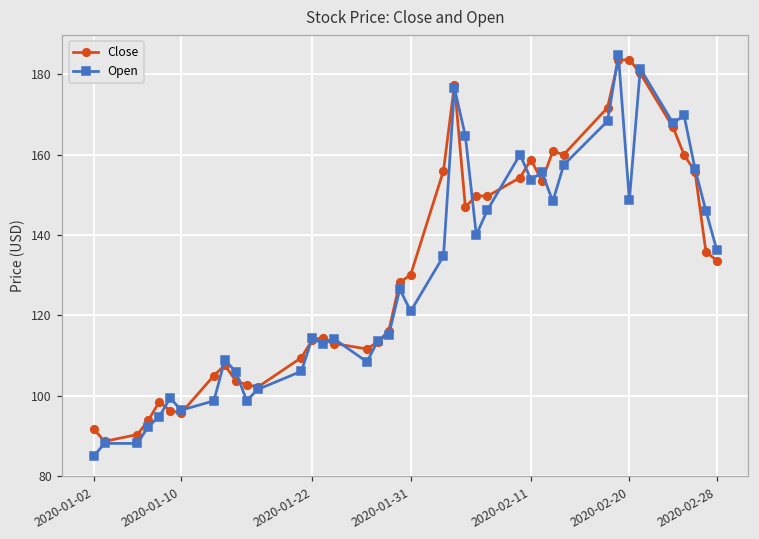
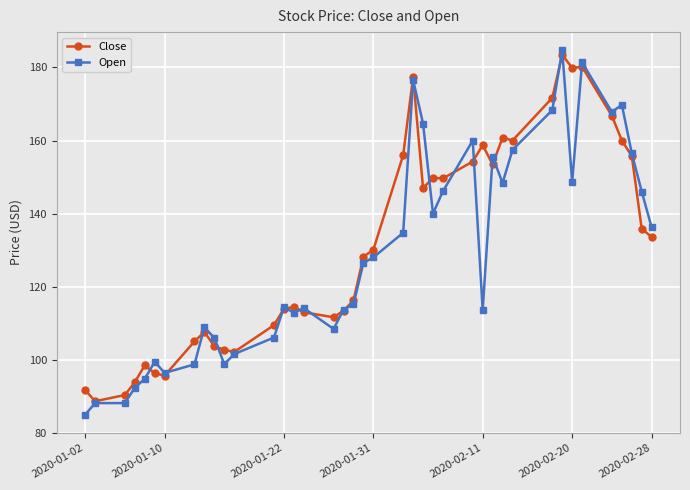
Open, 2020-01-31: 121 -> 128
Open, 2020-02-11: 154 -> 114
Close, 2020-02-20: 184 -> 180
